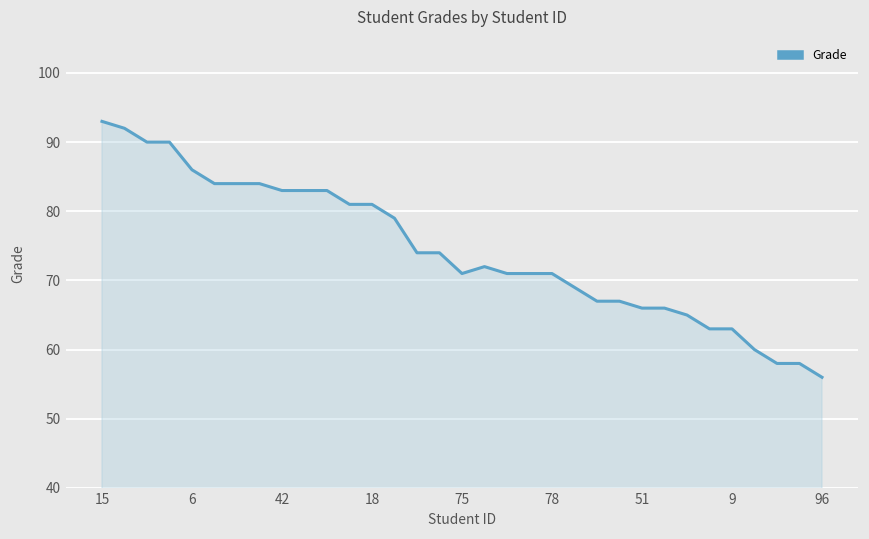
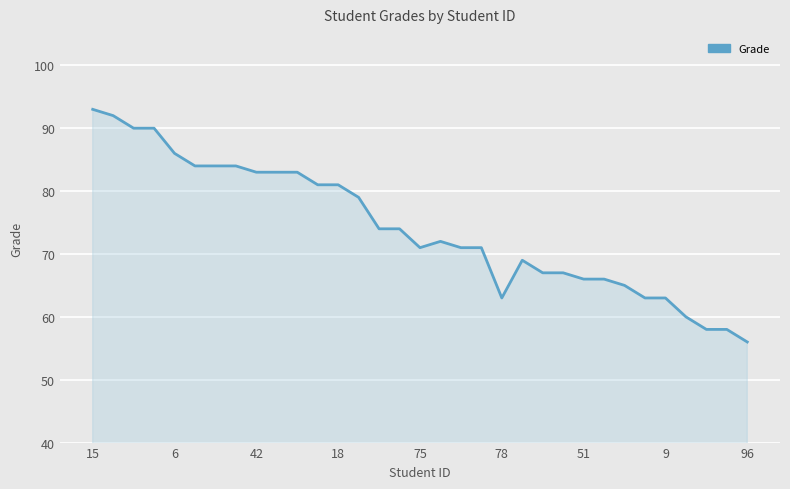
78: 71 -> 63
